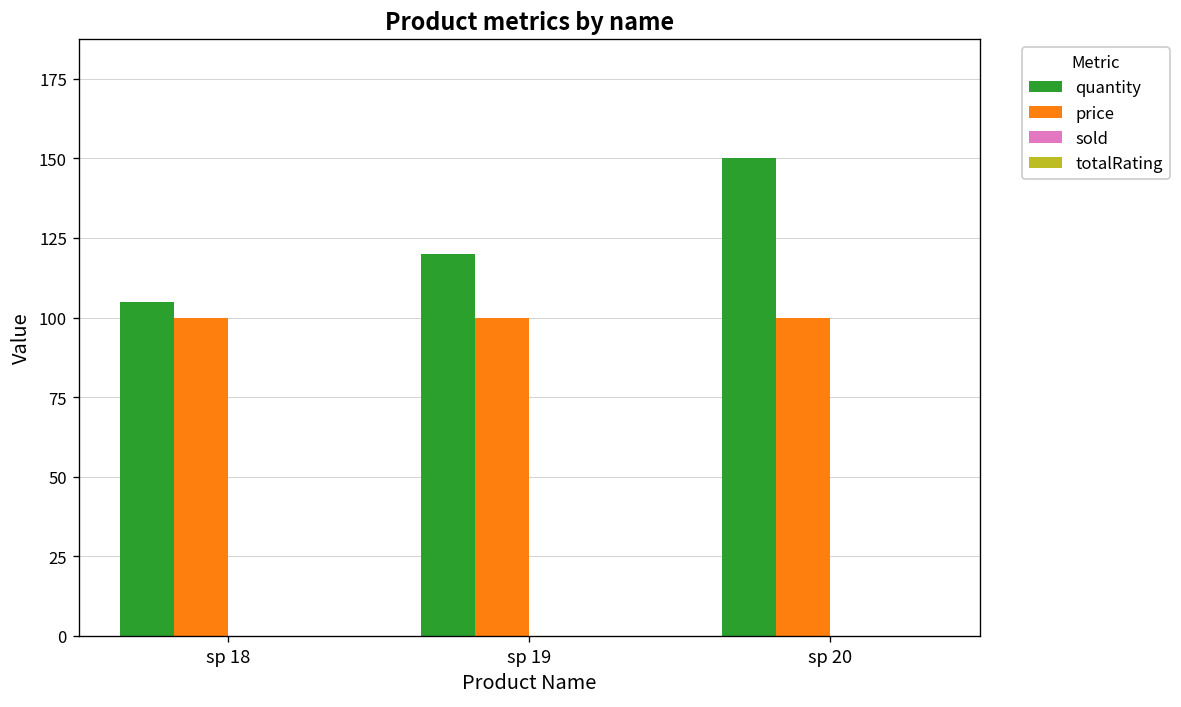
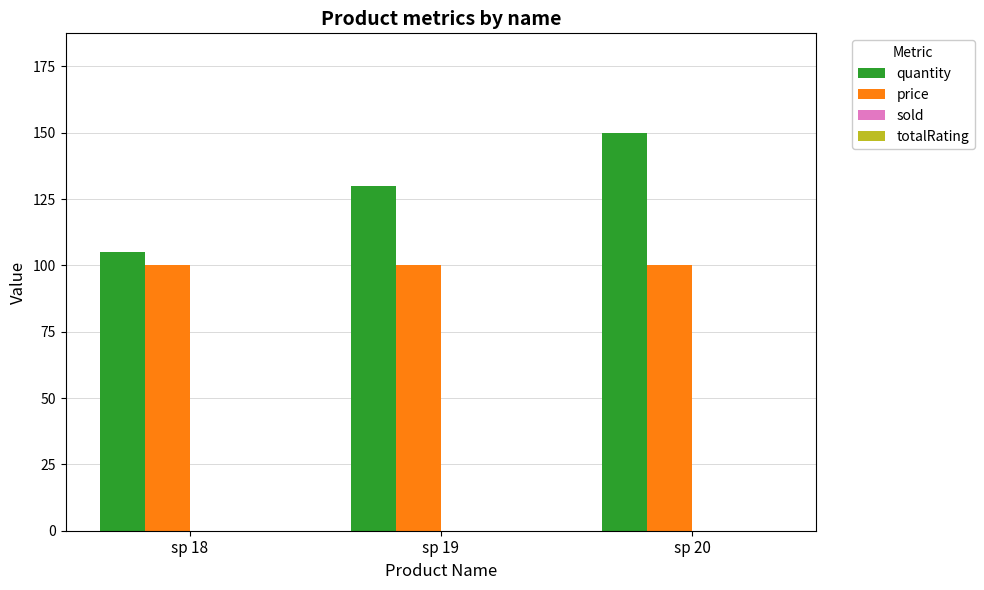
quantity, sp 19: 120 -> 130
